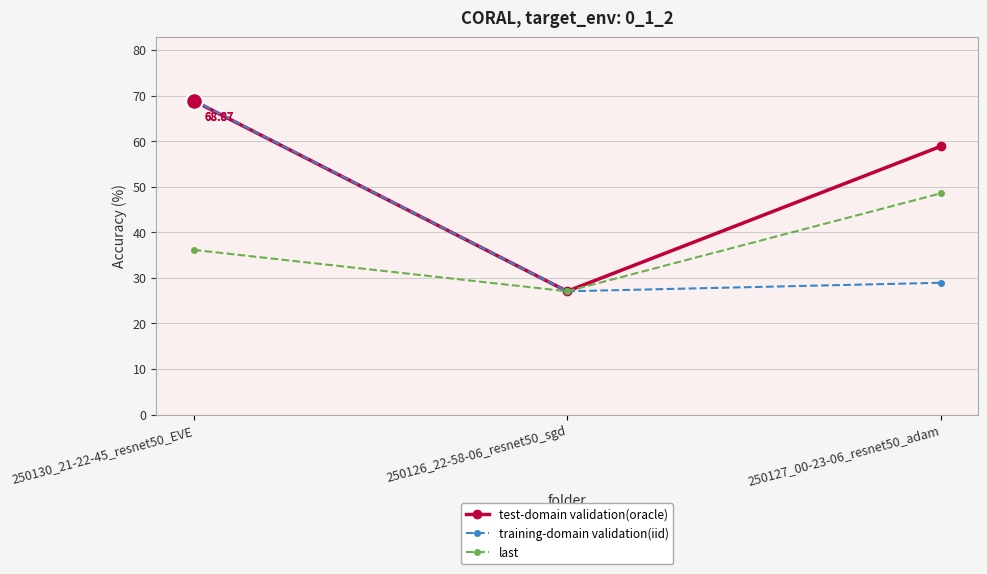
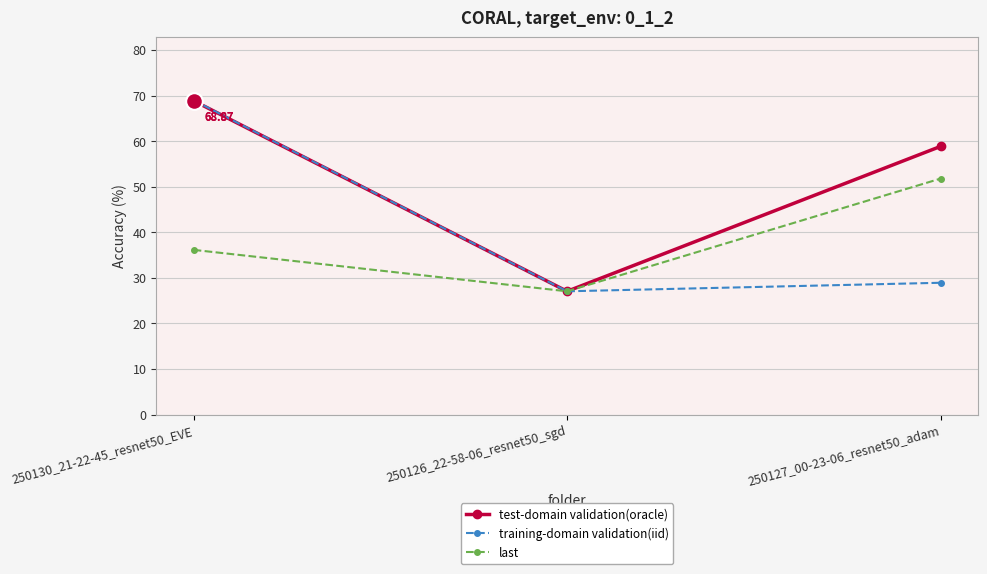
last, 250127_00-23-06_resnet50_adam: 49 -> 52
